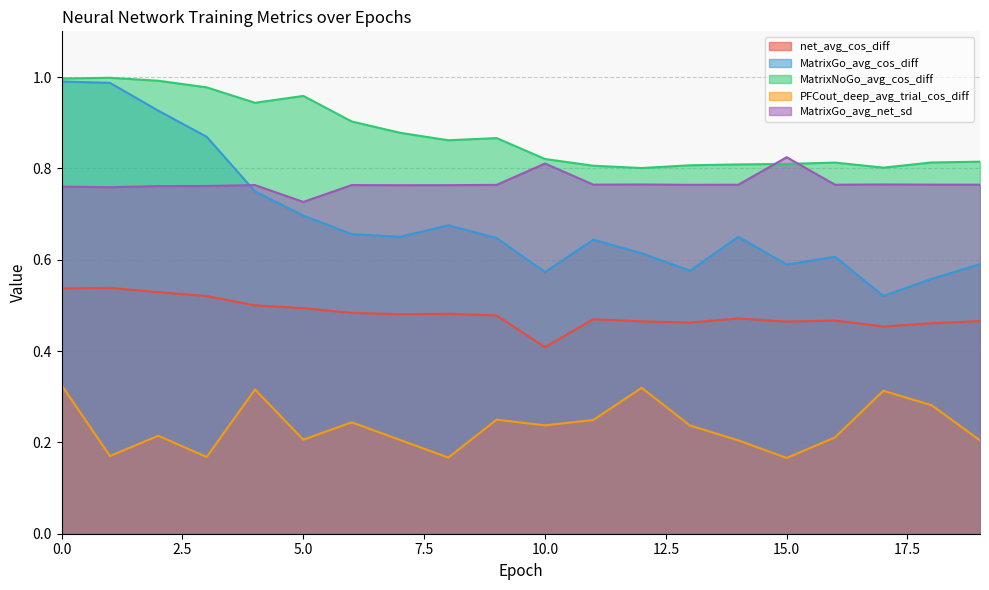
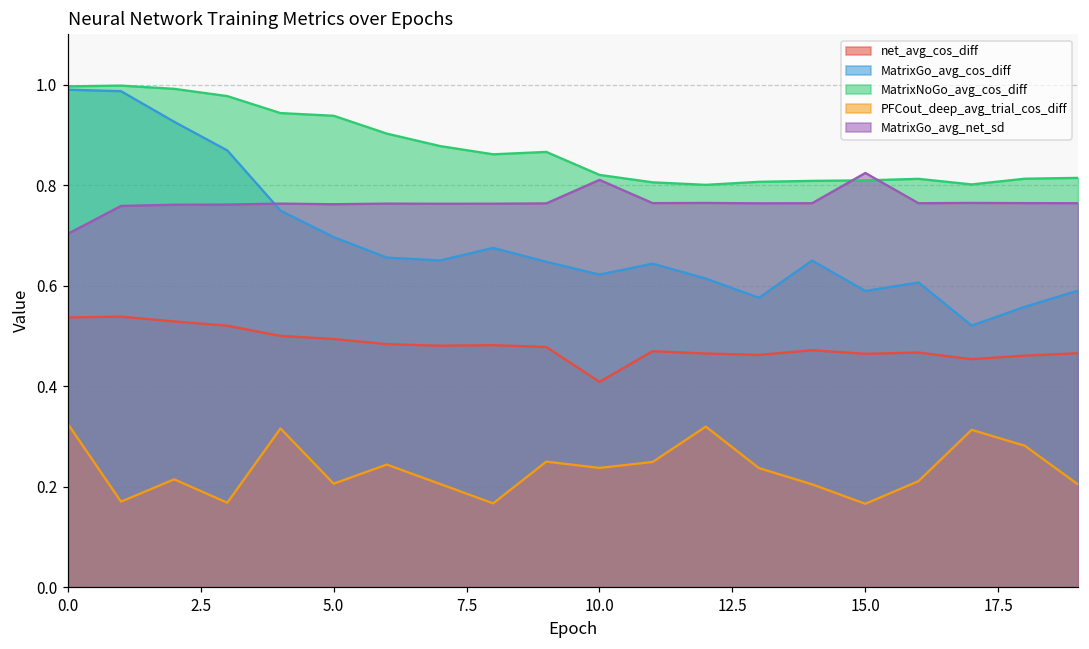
MatrixGo_avg_net_sd, 0.0: 0.76 -> 0.70
MatrixNoGo_avg_cos_diff, 5.0: 0.96 -> 0.94
MatrixGo_avg_net_sd, 5.0: 0.73 -> 0.76
MatrixGo_avg_cos_diff, 10.0: 0.57 -> 0.62
